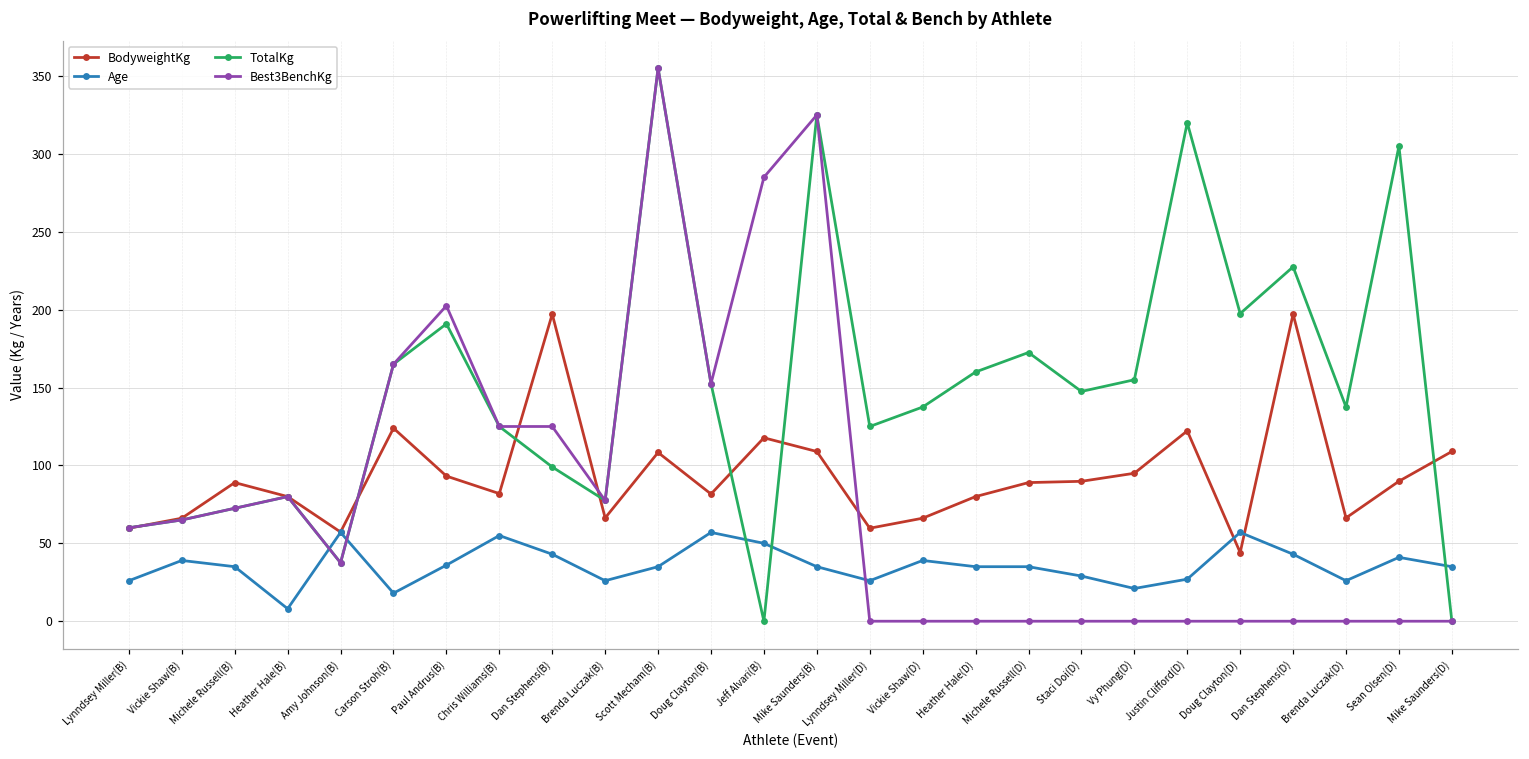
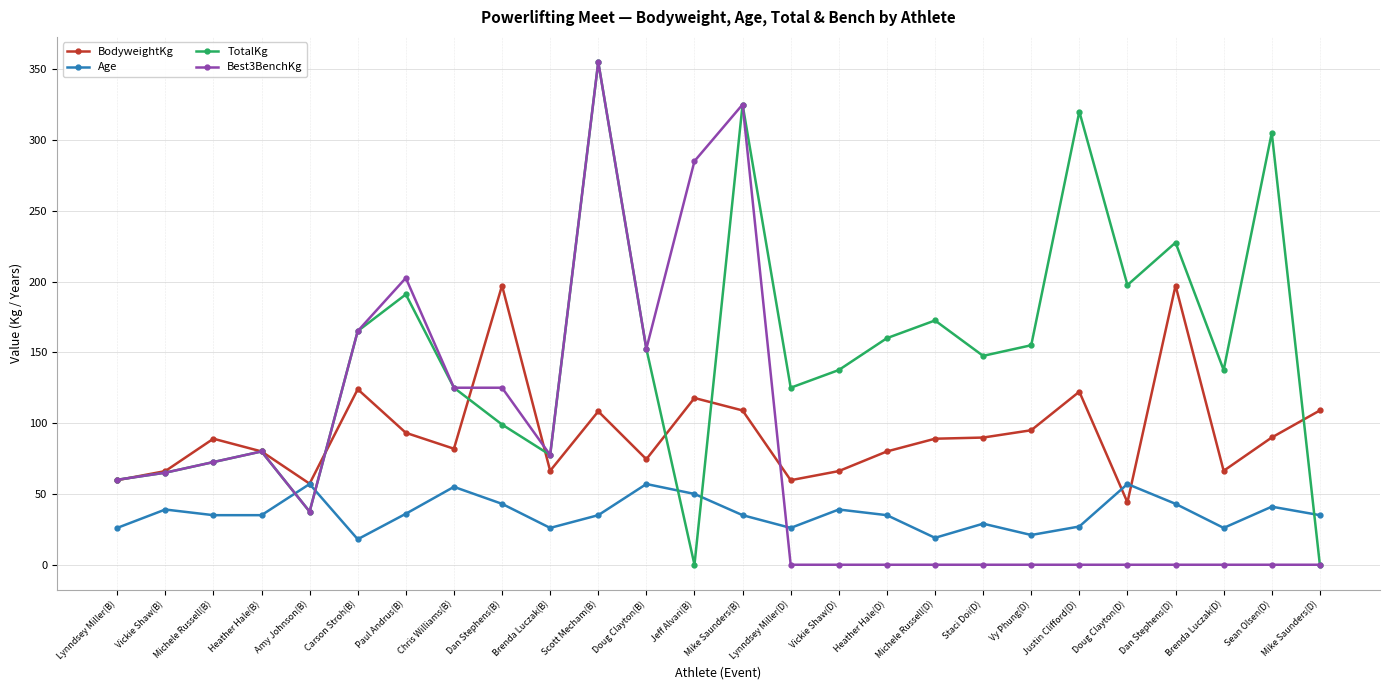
Age, Heather Hale(B): 8 -> 35
BodyweightKg, Doug Clayton(B): 82 -> 75
Age, Michele Russell(D): 35 -> 19
